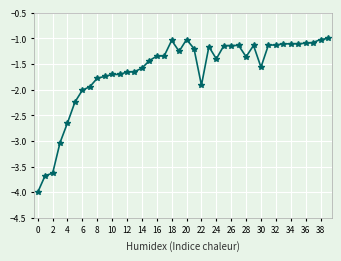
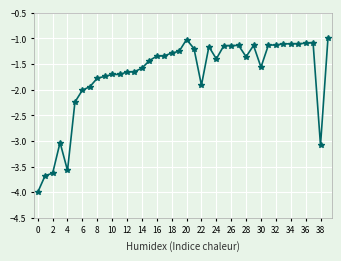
4: -2.6 -> -3.6
18: -1.0 -> -1.3
38: -1.0 -> -3.1
